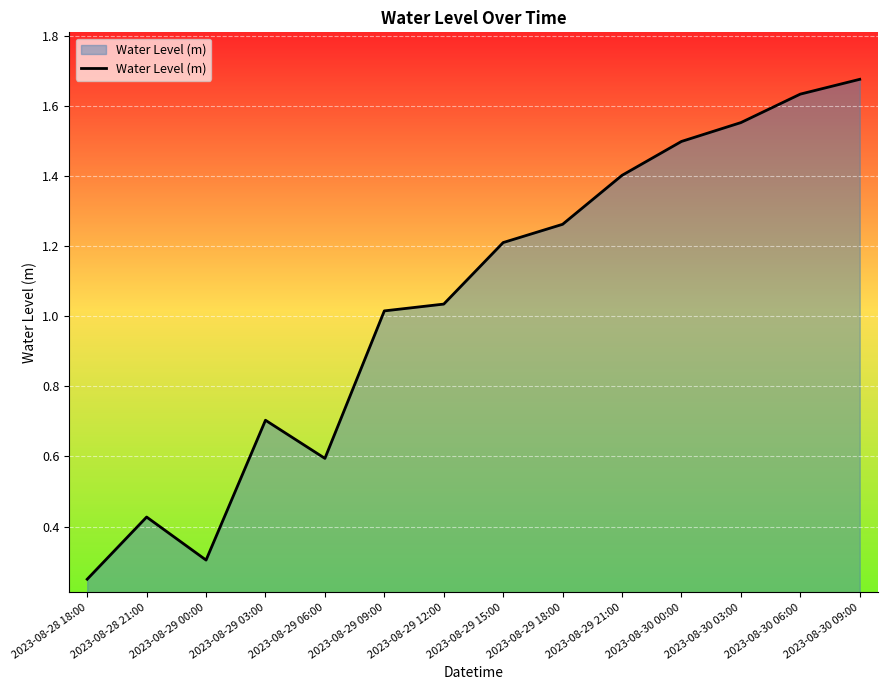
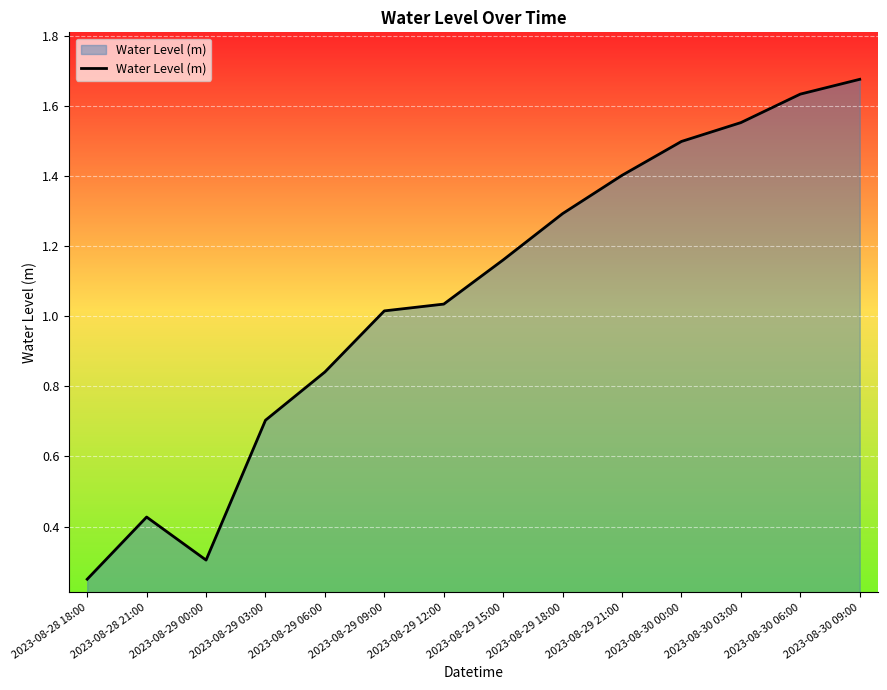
2023-08-29 06:00: 0.59 -> 0.84
2023-08-29 15:00: 1.21 -> 1.16
2023-08-29 18:00: 1.26 -> 1.29
